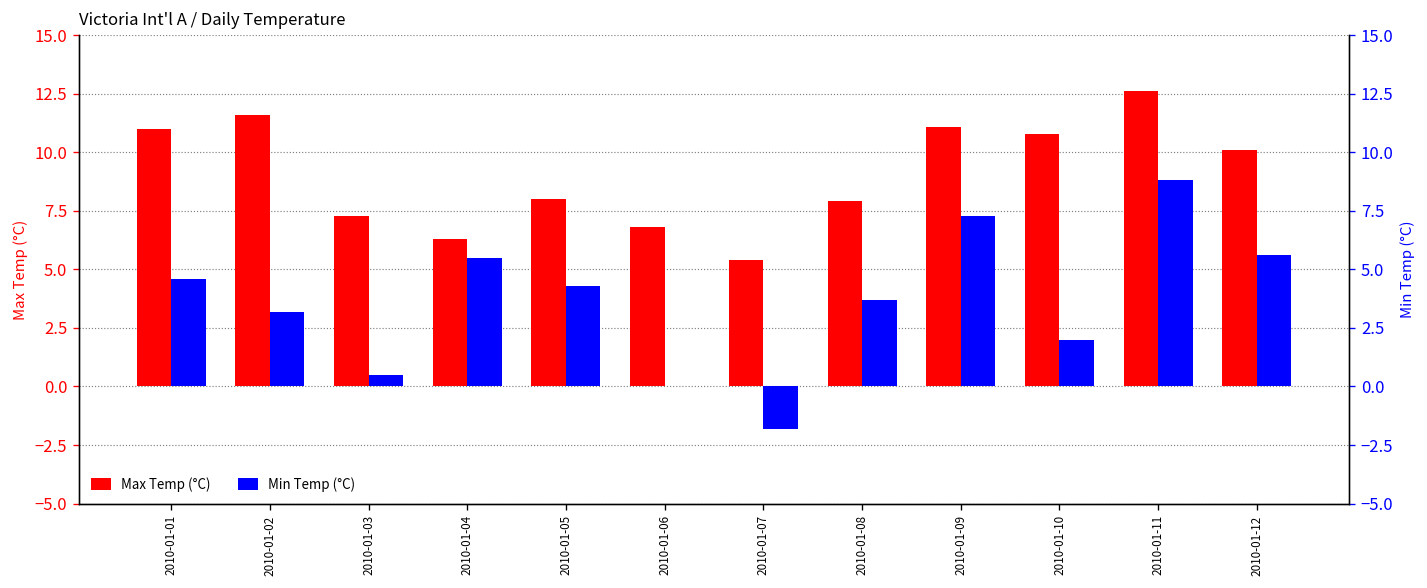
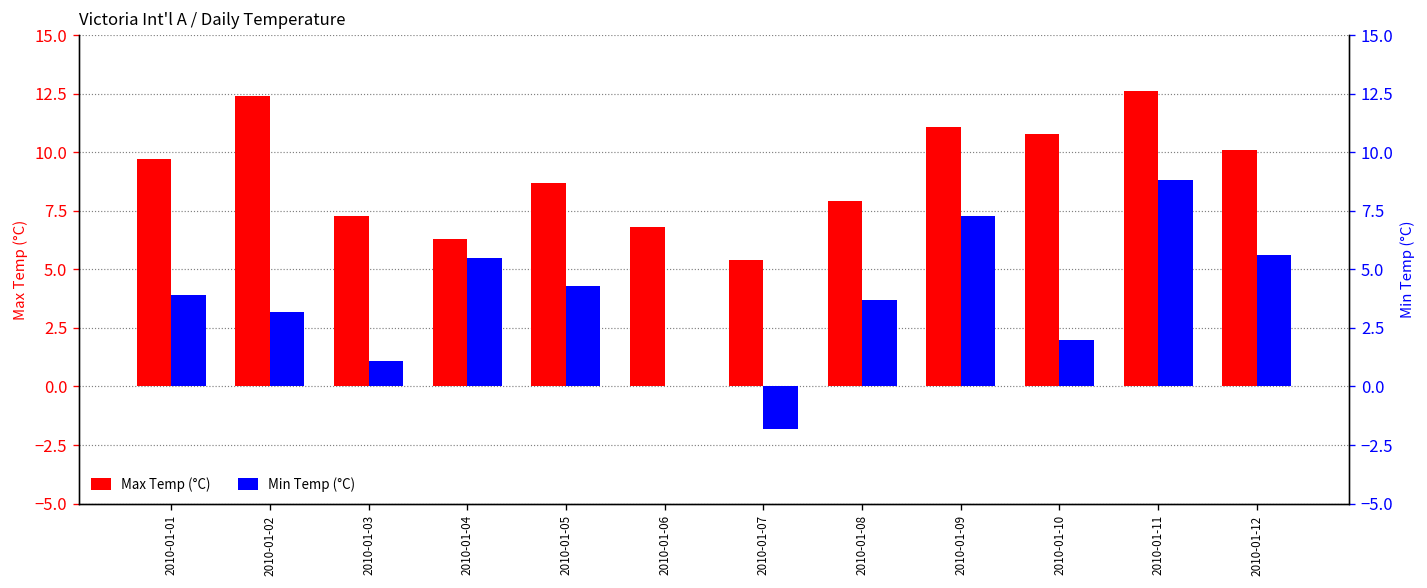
Max Temp (°C), 2010-01-01: 11.0 -> 9.7
Max Temp (°C), 2010-01-02: 11.6 -> 12.4
Max Temp (°C), 2010-01-05: 8.0 -> 8.7
Min Temp (°C), 2010-01-01: 4.6 -> 3.9
Min Temp (°C), 2010-01-03: 0.5 -> 1.1
